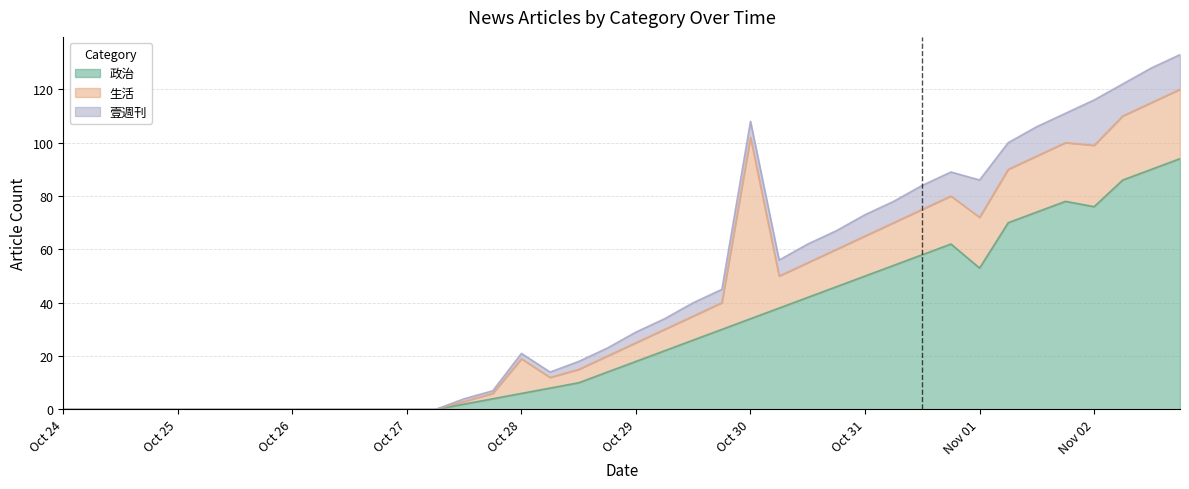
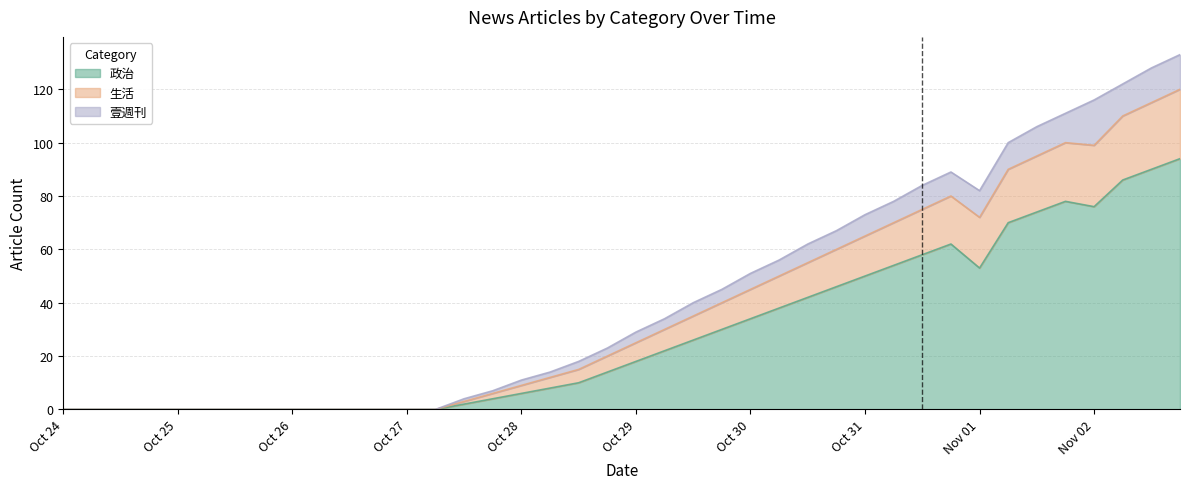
生活, Oct 28: 13 -> 3
生活, Oct 30: 68 -> 11
壹週刊, Nov 01: 14 -> 10
